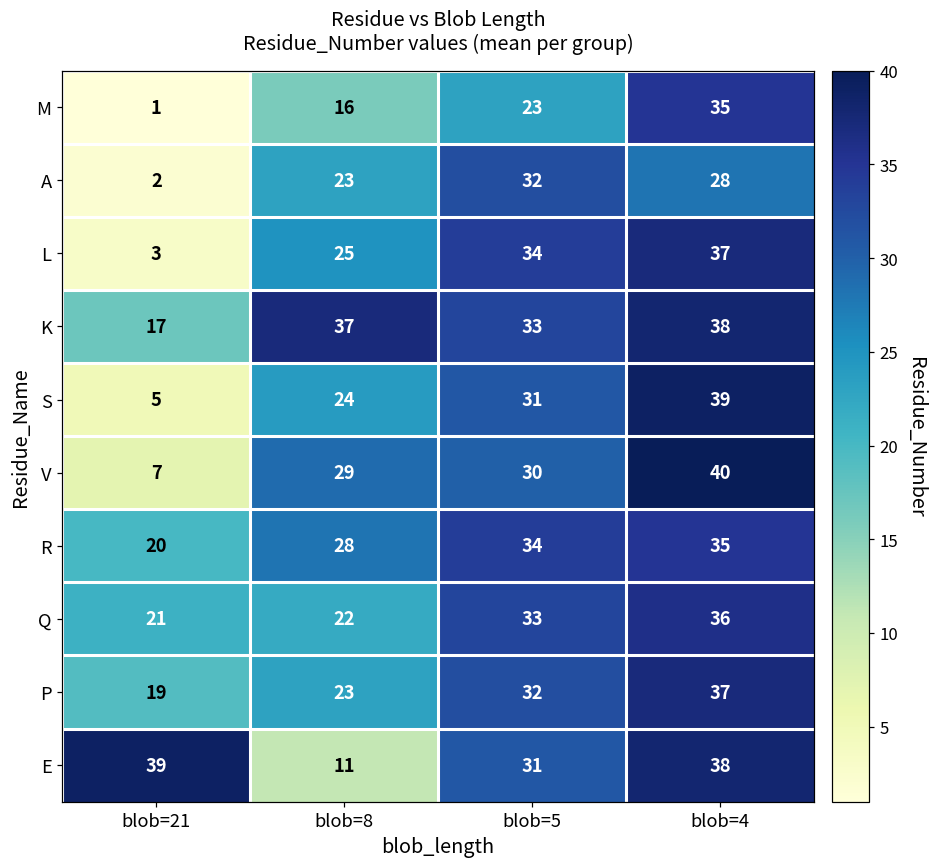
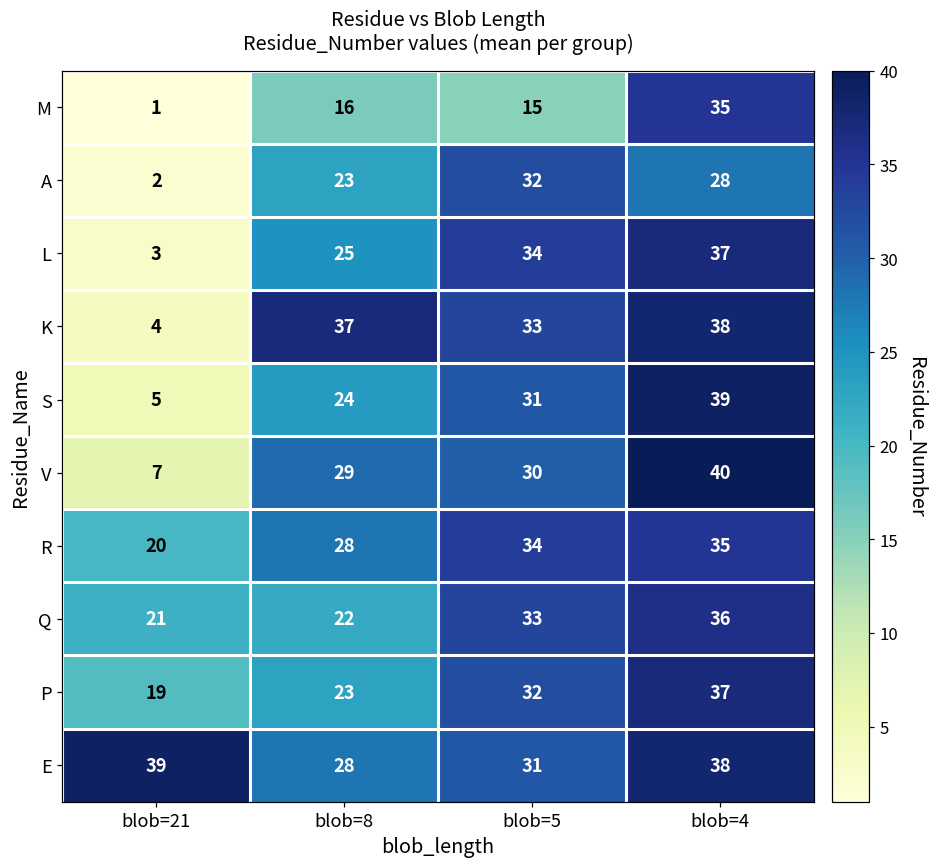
M, blob=5: 23 -> 15
K, blob=21: 17 -> 4
E, blob=8: 11 -> 28
